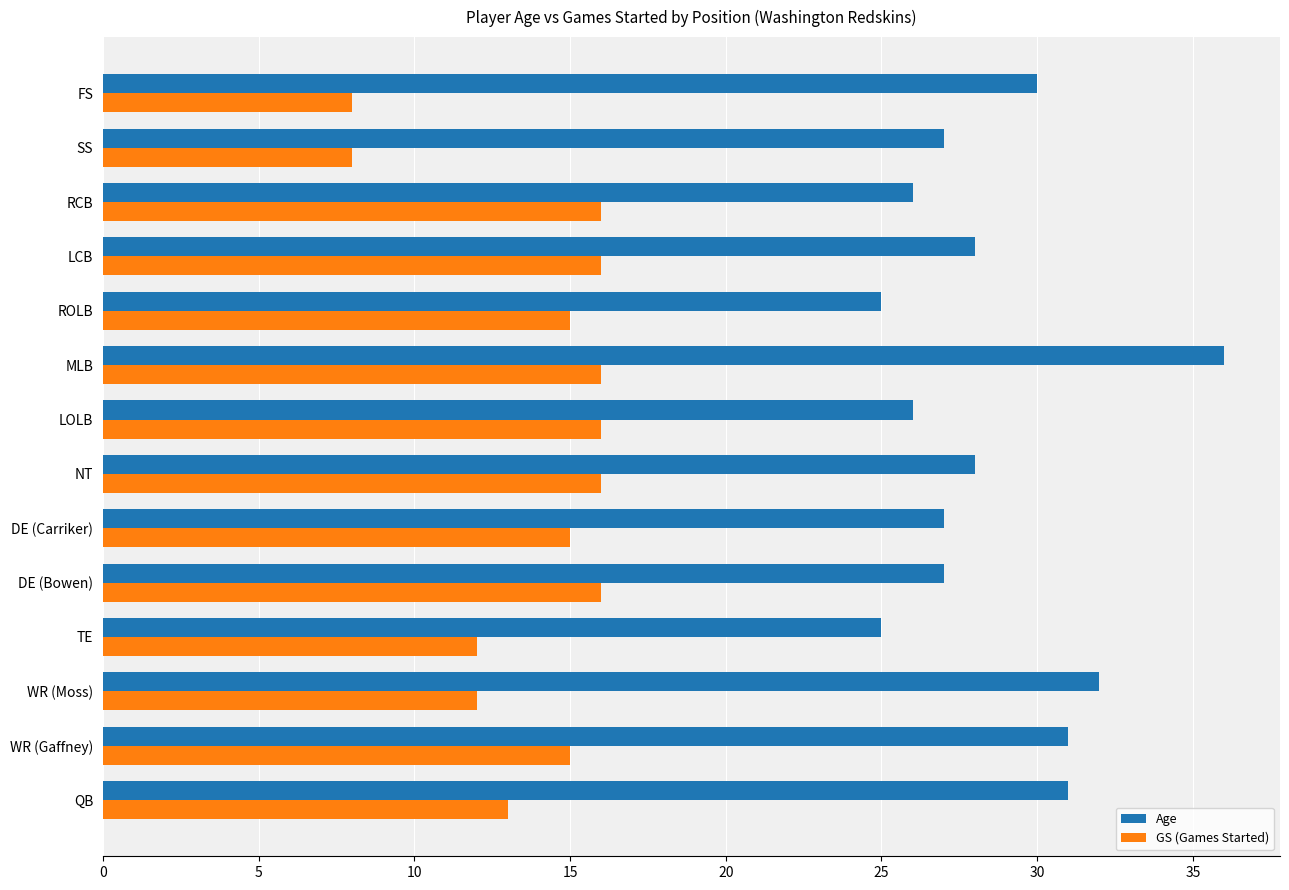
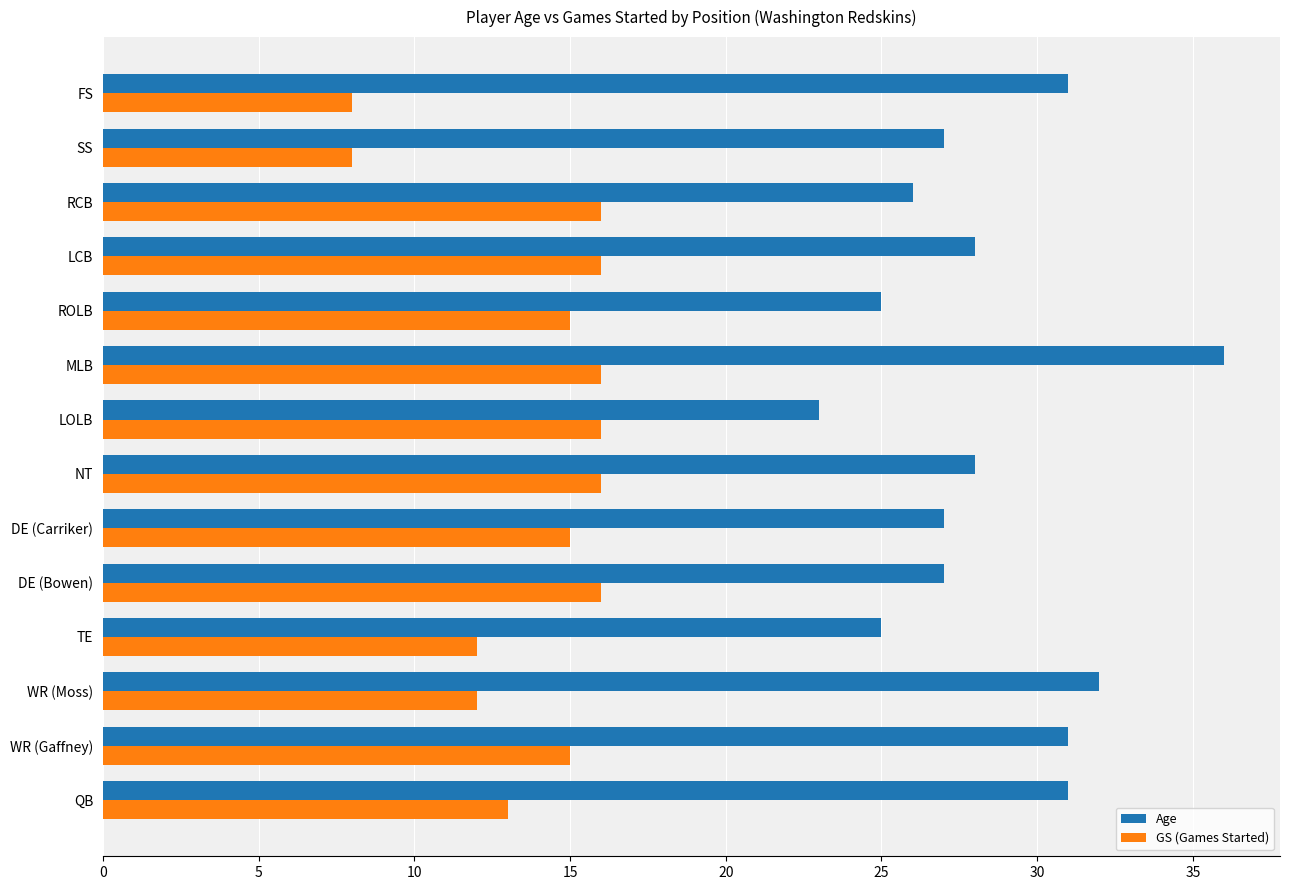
Age, FS: 30 -> 31
Age, LOLB: 26 -> 23
